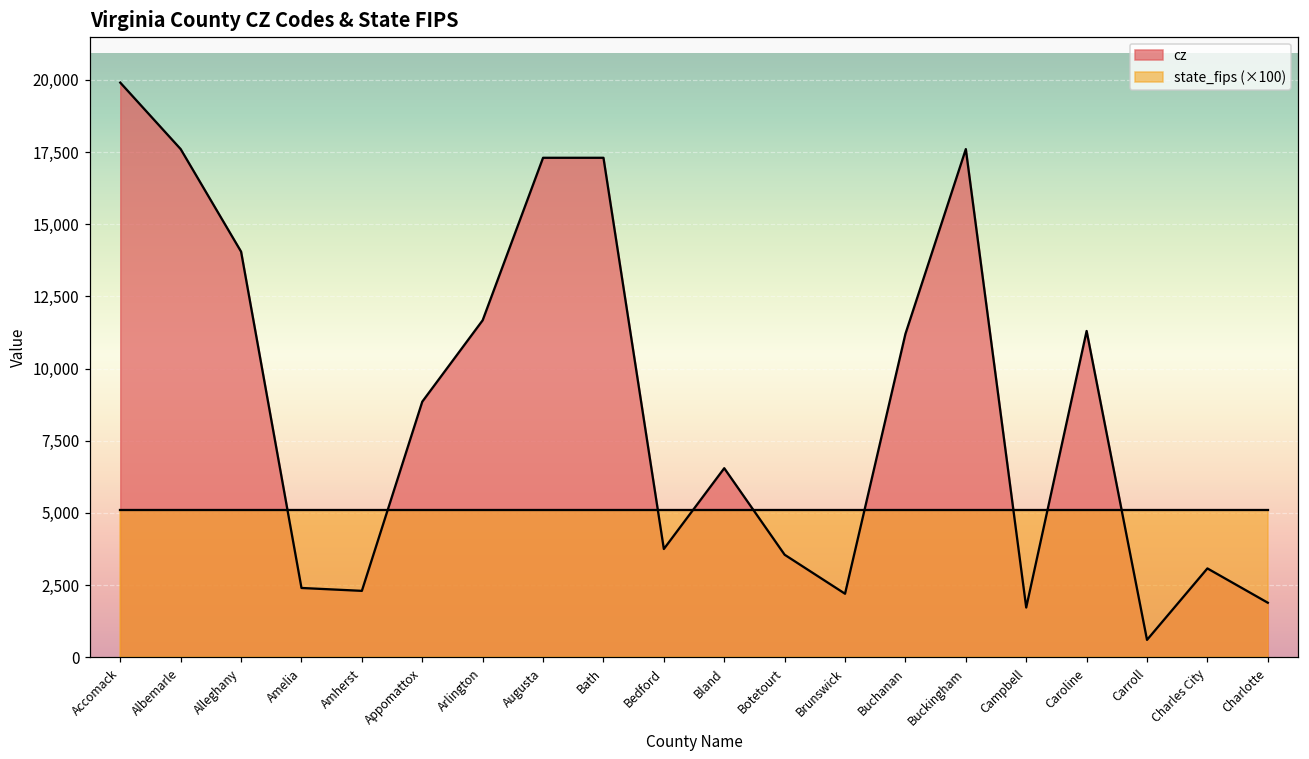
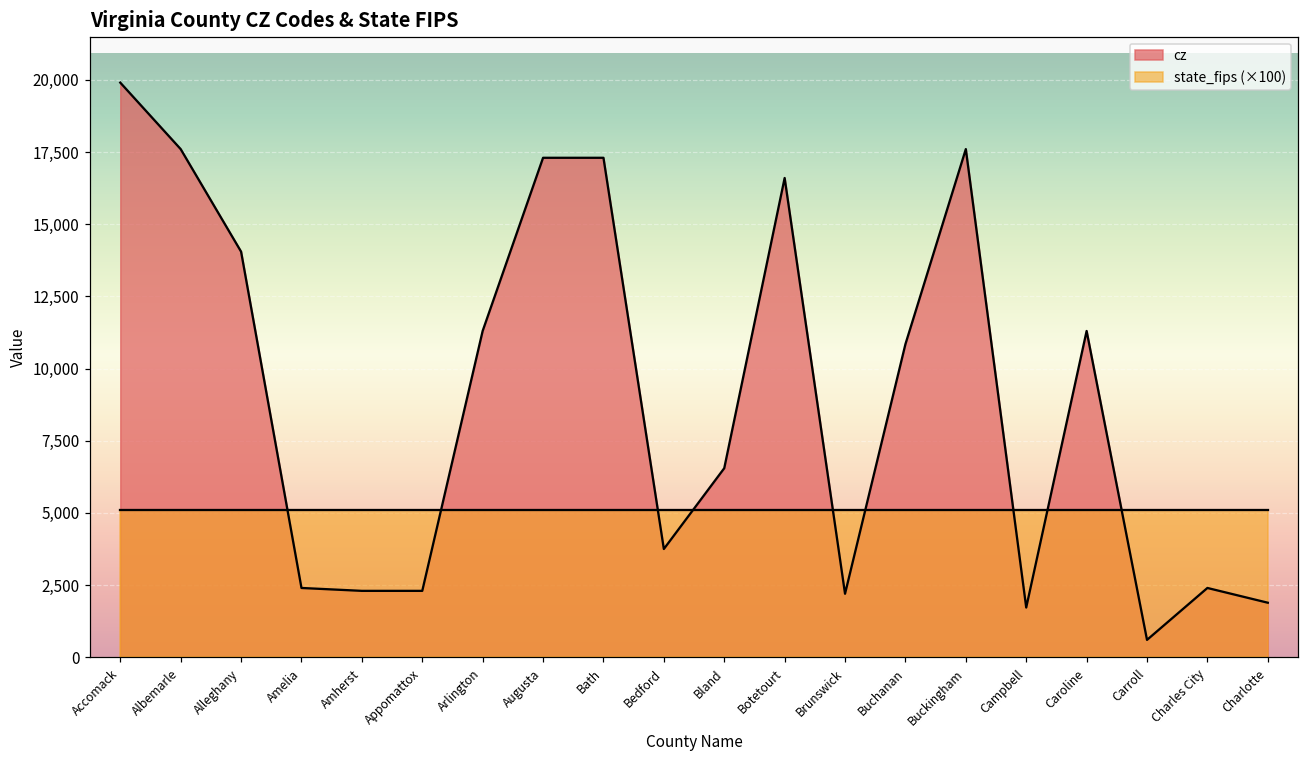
cz, Appomattox: 8,900 -> 2,300
cz, Arlington: 11,700 -> 11,300
cz, Botetourt: 3,600 -> 16,600
cz, Buchanan: 11,200 -> 10,800
cz, Charles City: 3,100 -> 2,400
